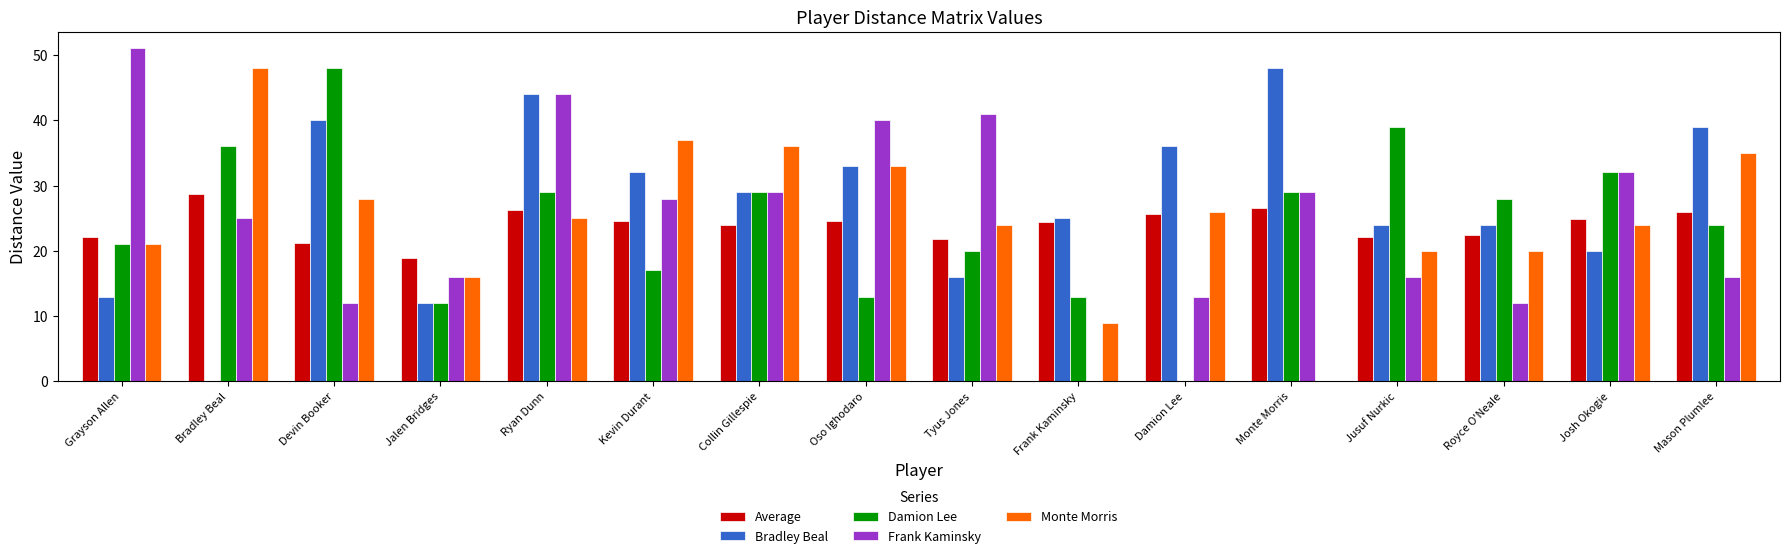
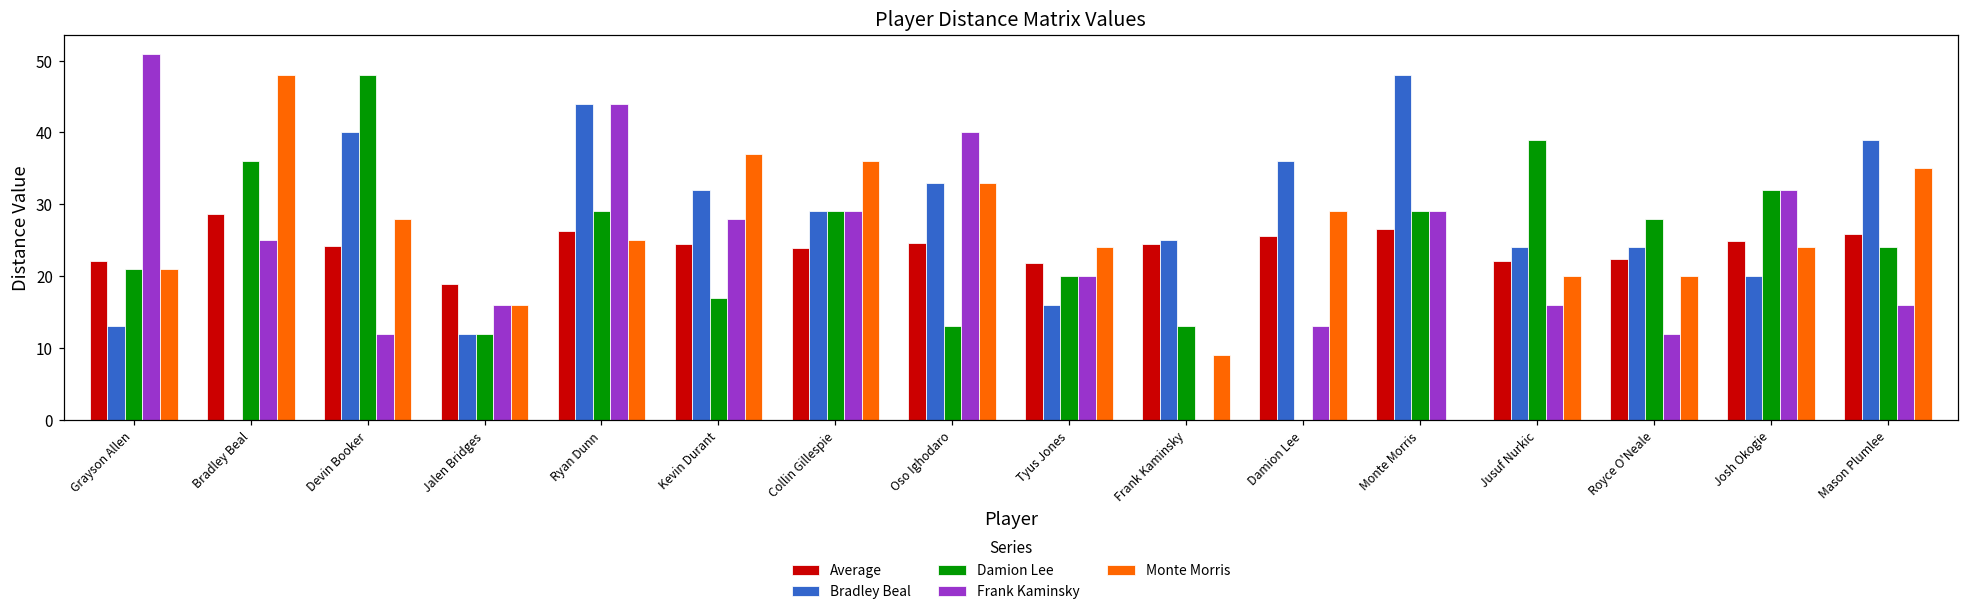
Average, Devin Booker: 21 -> 24
Frank Kaminsky, Tyus Jones: 41 -> 20
Monte Morris, Damion Lee: 26 -> 29
